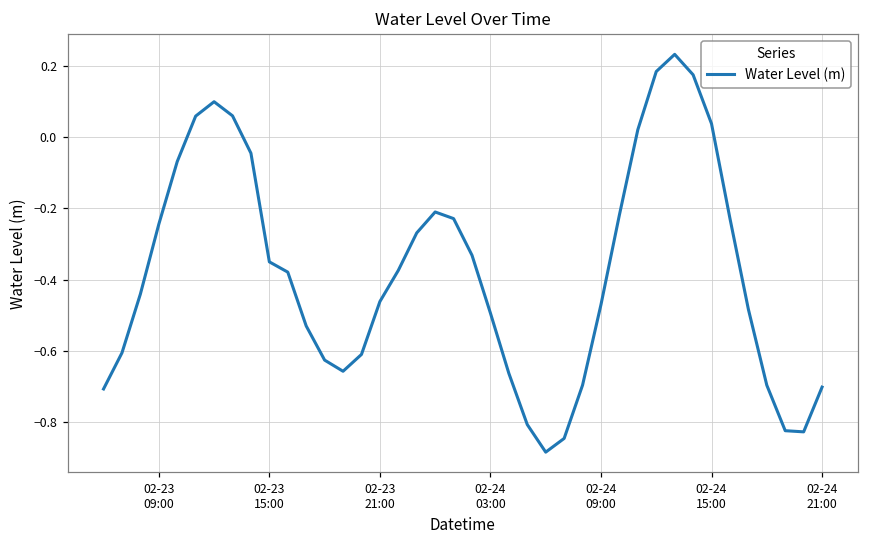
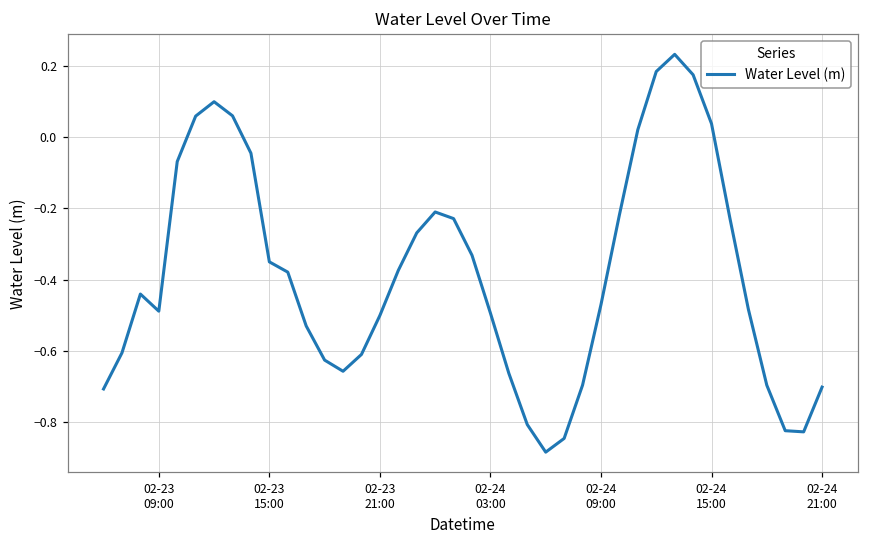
02-23 09:00: -0.24 -> -0.49
02-23 21:00: -0.46 -> -0.50
